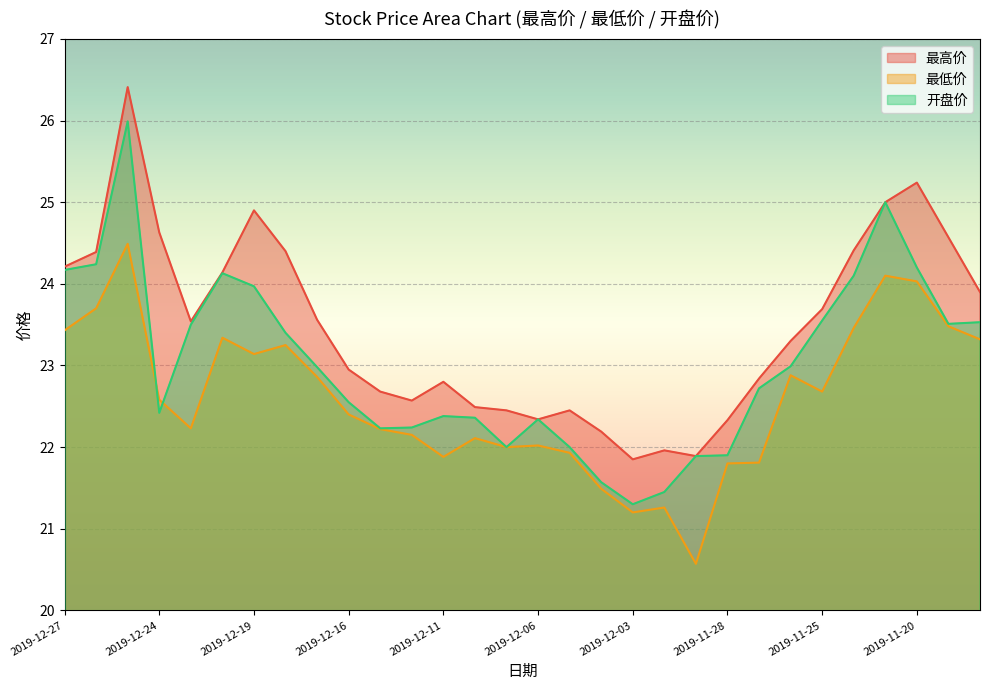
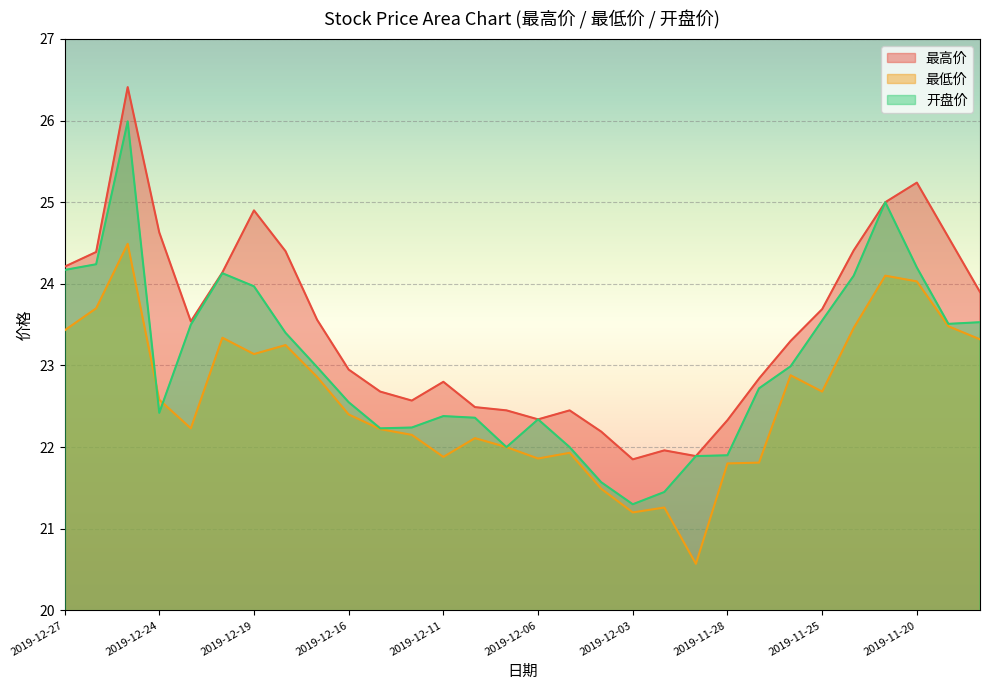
最低价, 2019-12-06: 22.0 -> 21.9
